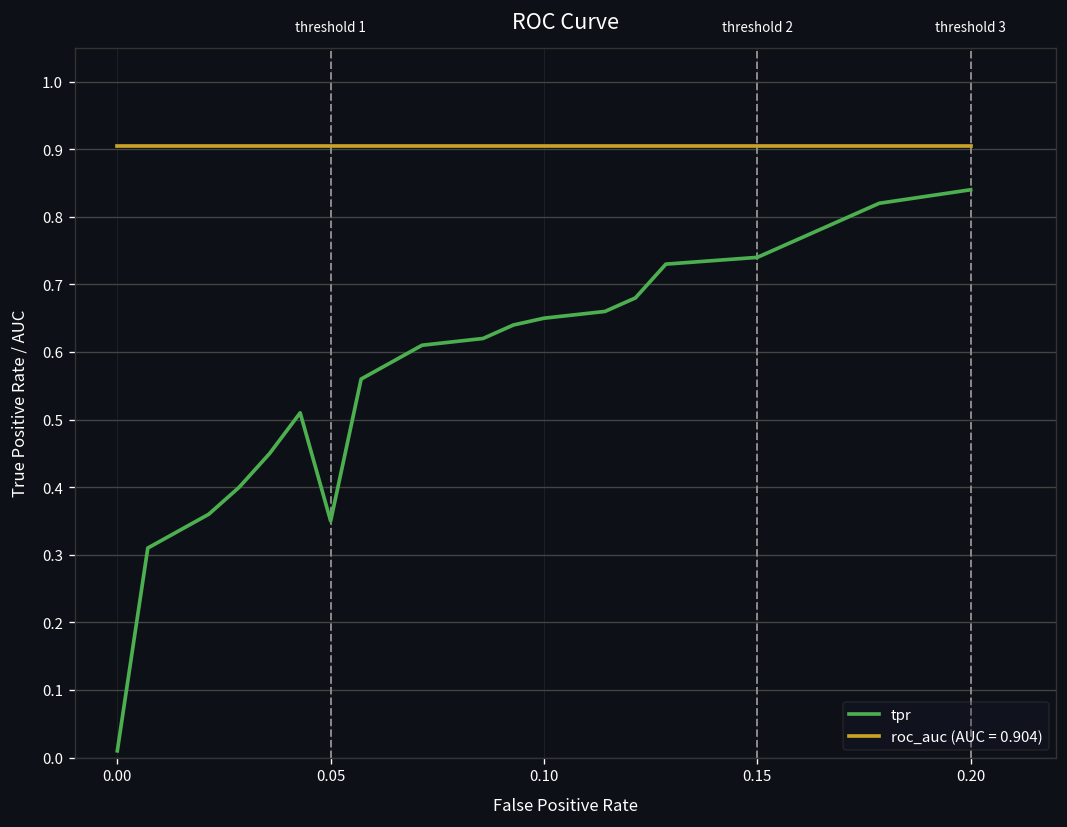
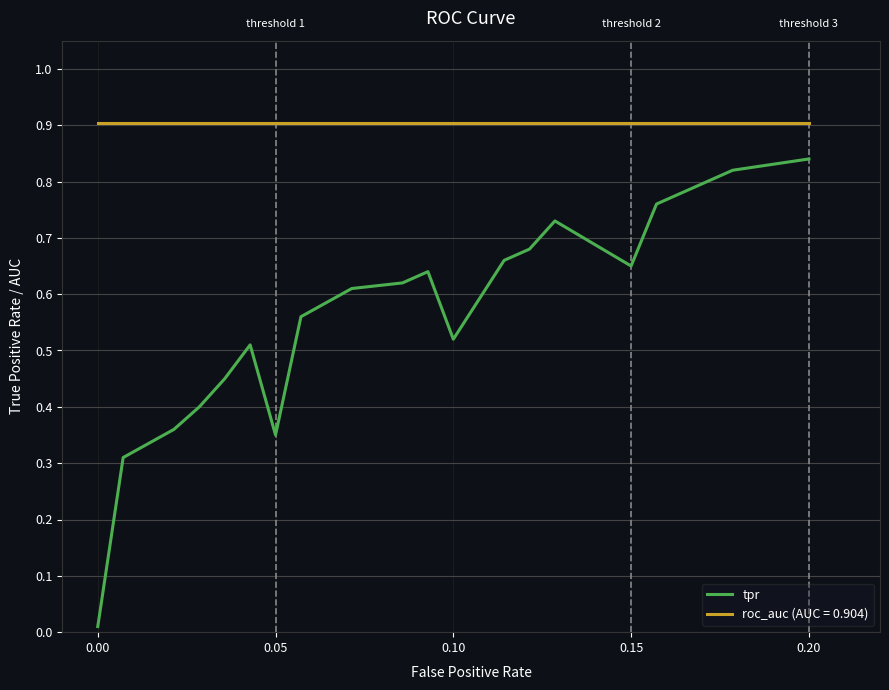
tpr, 0.10: 0.65 -> 0.52
tpr, 0.15: 0.74 -> 0.65
